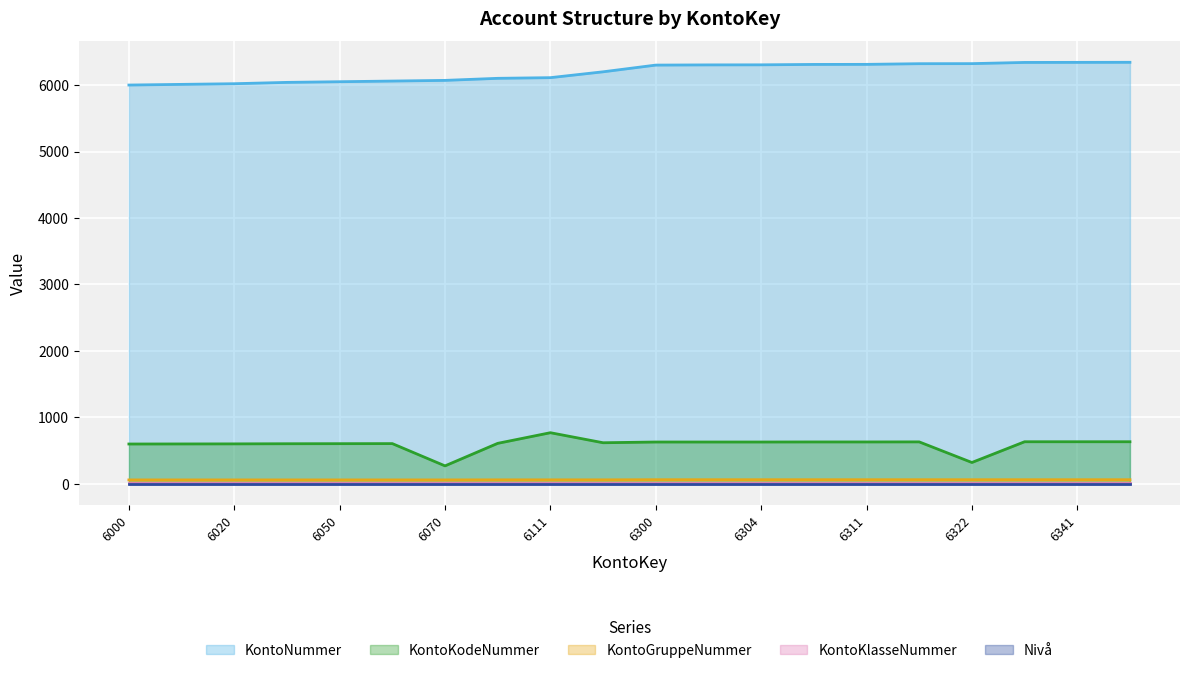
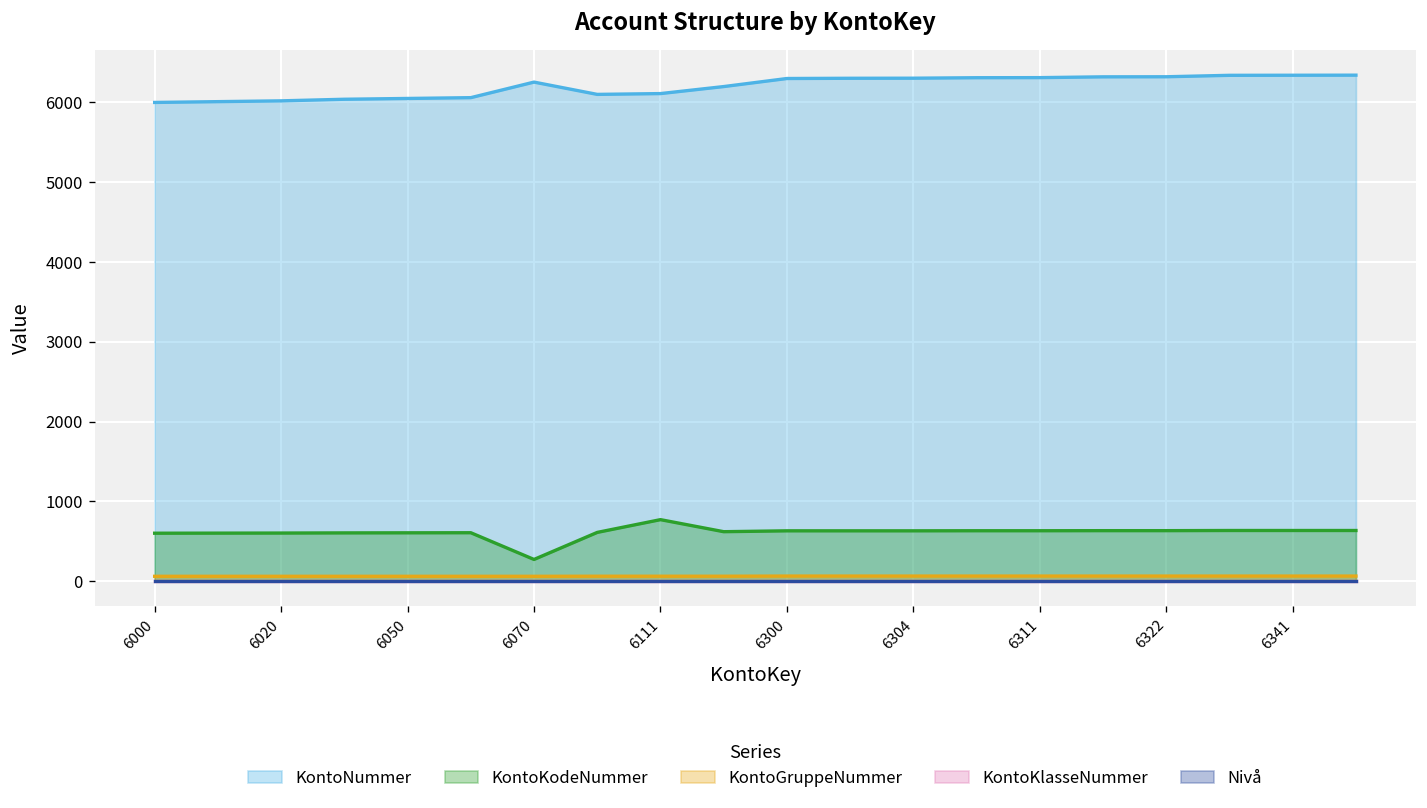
KontoNummer, 6070: 6100 -> 6300
KontoKodeNummer, 6322: 300 -> 600
